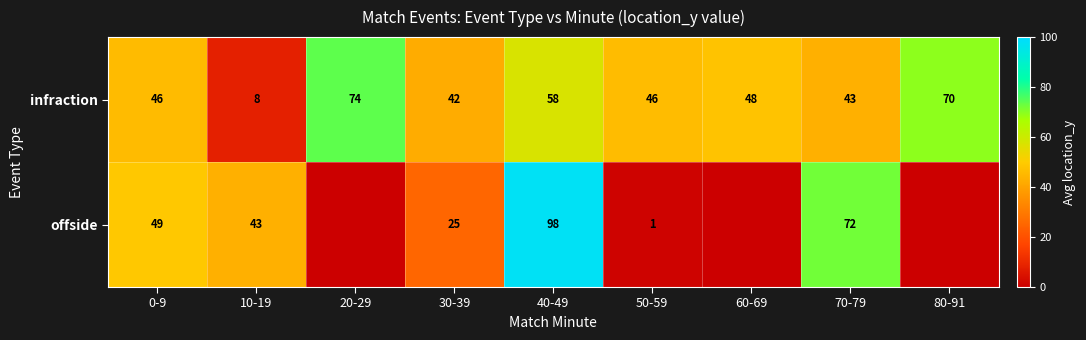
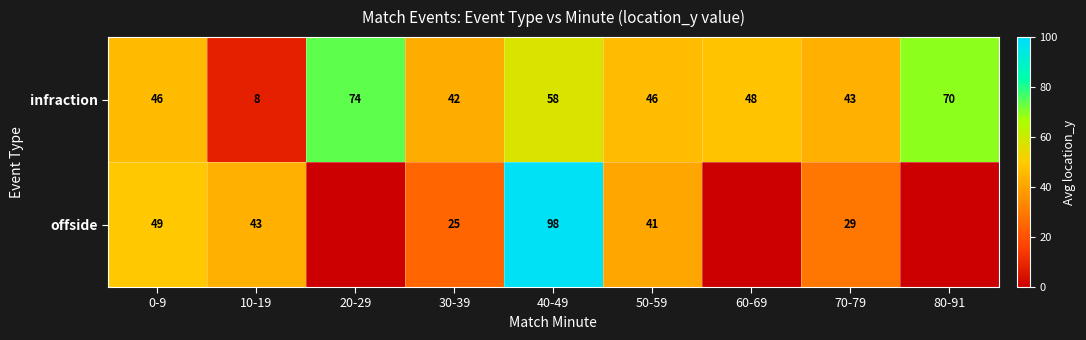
offside, 50-59: 1 -> 41
offside, 70-79: 72 -> 29
